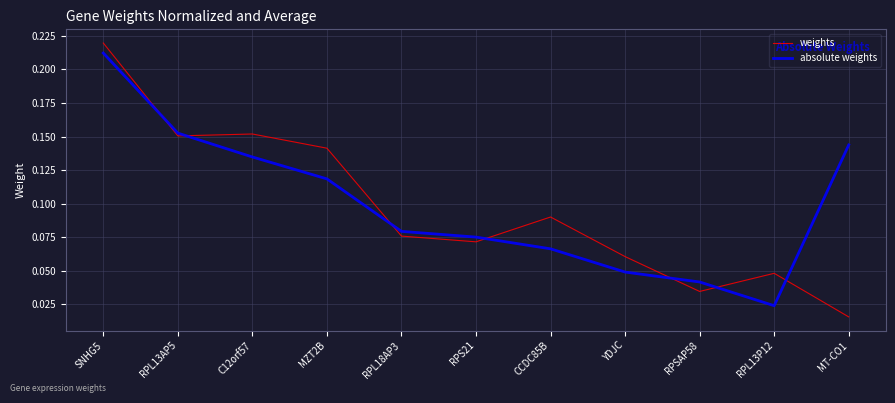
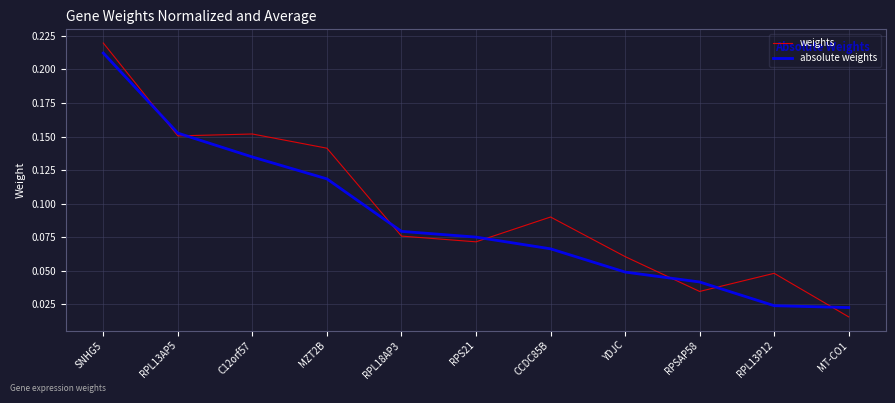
absolute weights, MT-CO1: 0.144 -> 0.023
